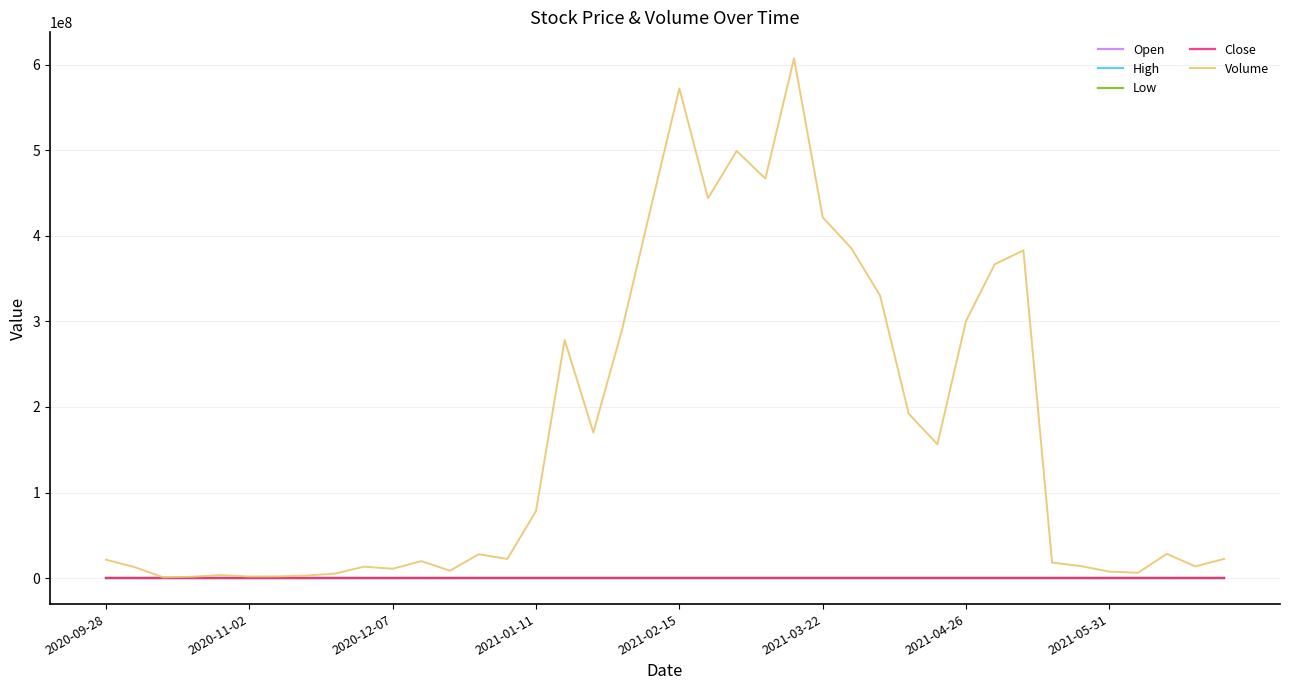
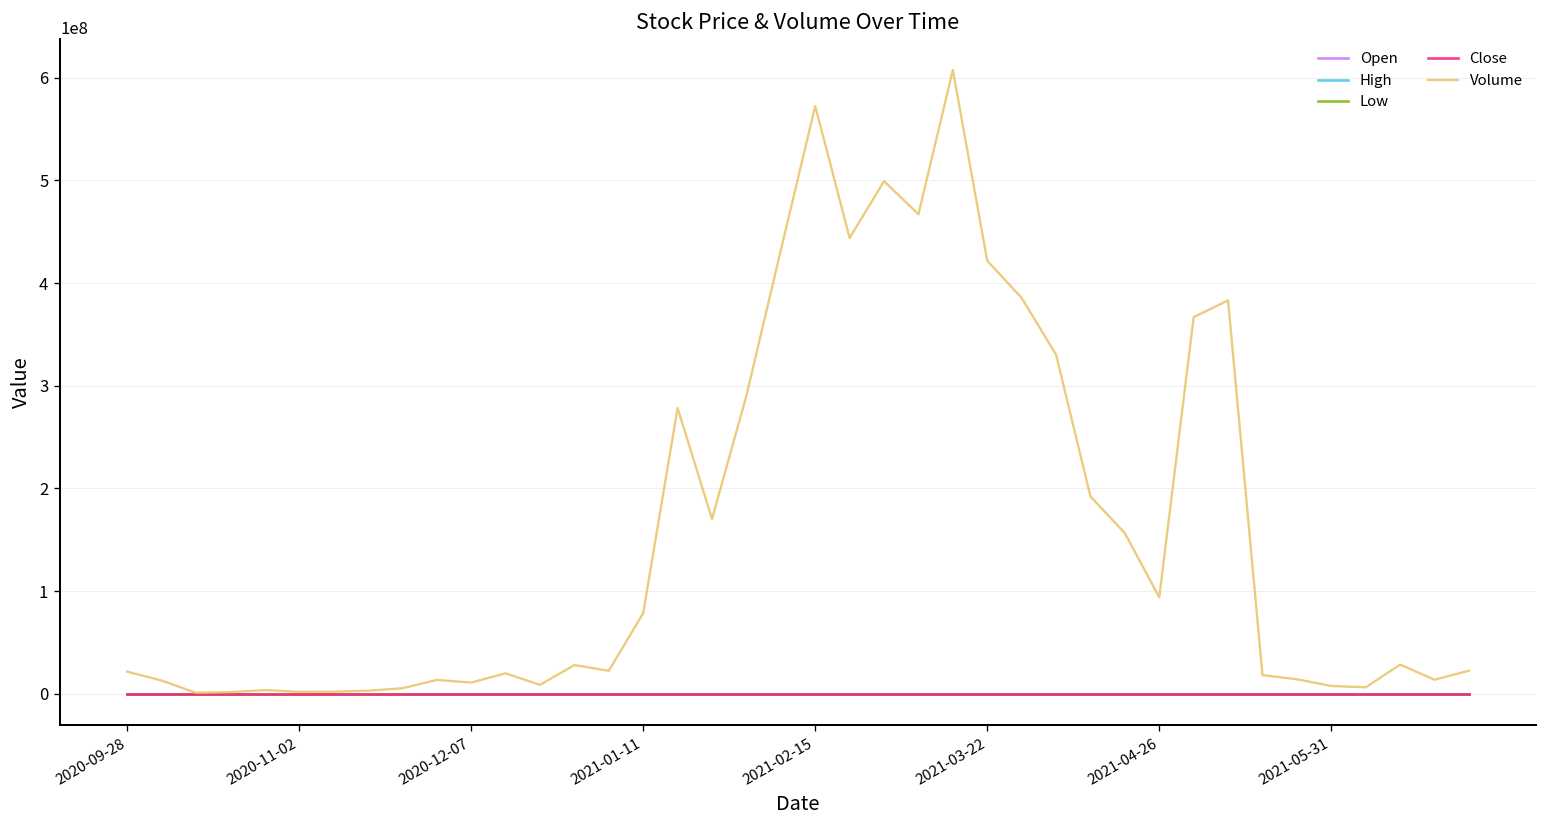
Volume, 2021-04-26: 300000000 -> 90000000
